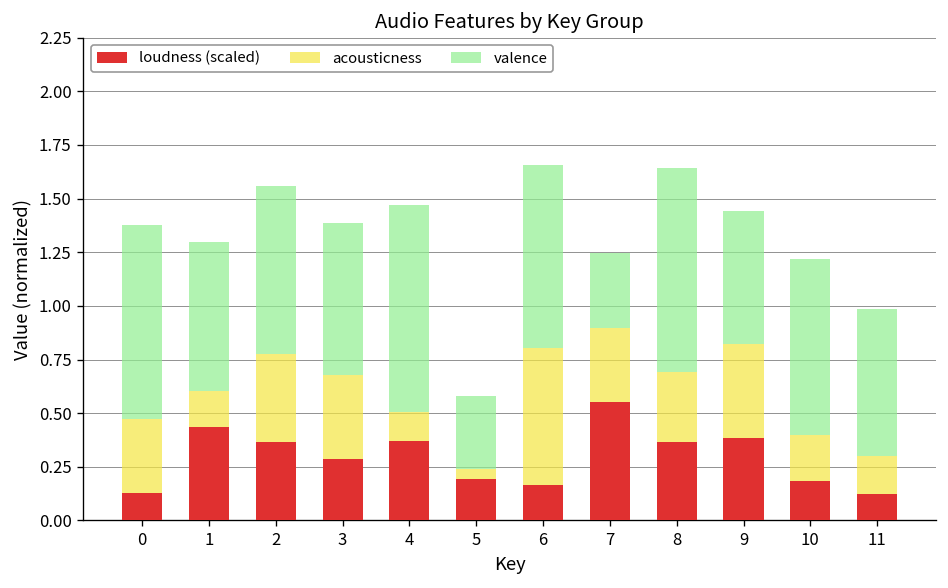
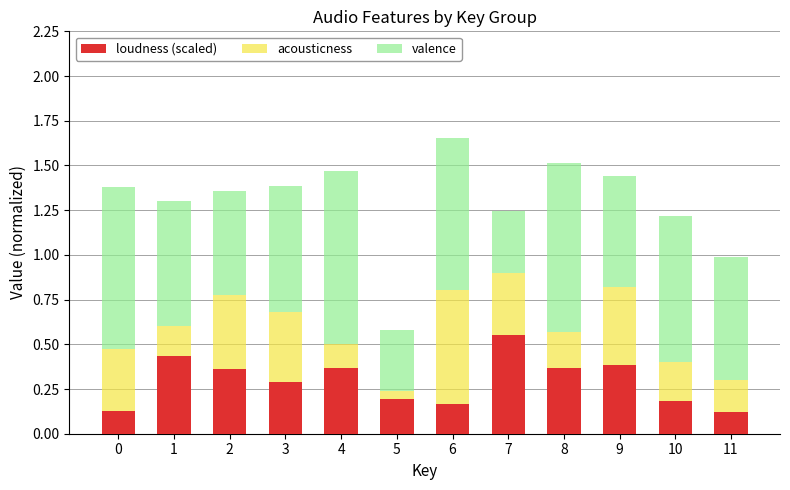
valence, 2: 0.78 -> 0.58
acousticness, 8: 0.33 -> 0.20
